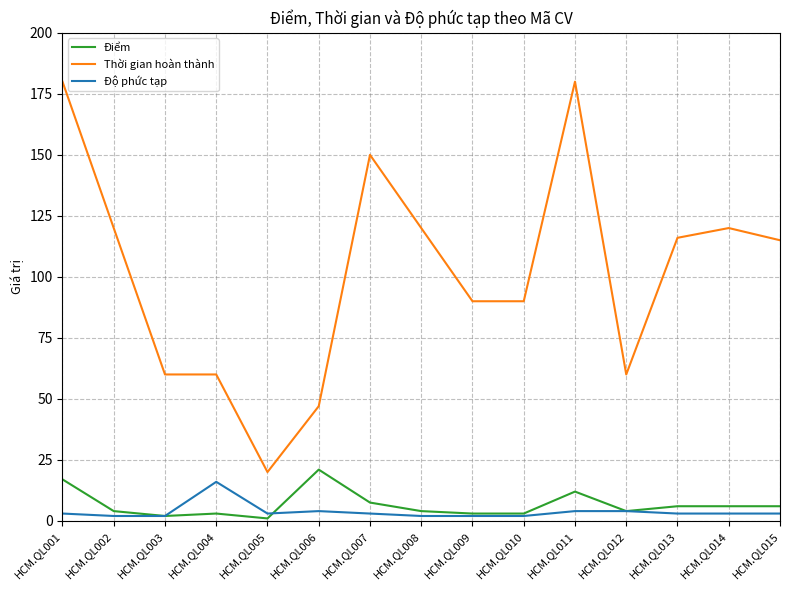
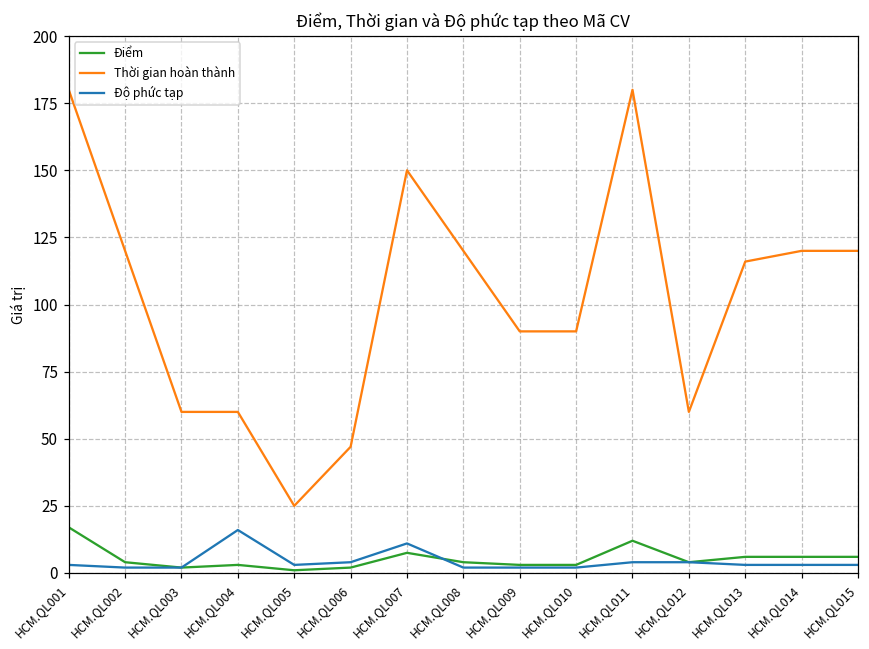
Thời gian hoàn thành, HCM.QL005: 20 -> 25
Điểm, HCM.QL006: 21 -> 2
Độ phức tạp, HCM.QL007: 3 -> 11
Thời gian hoàn thành, HCM.QL015: 115 -> 120
